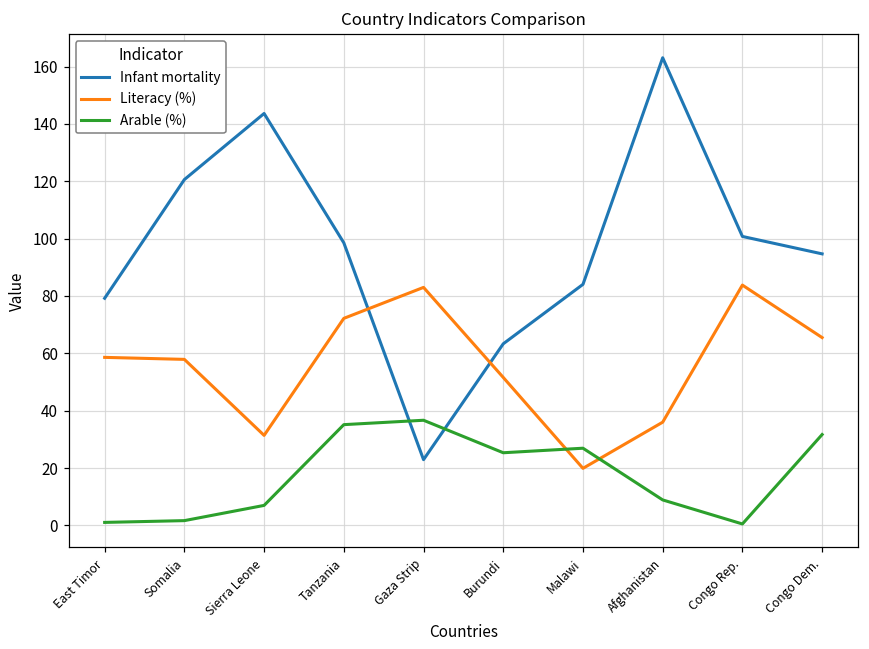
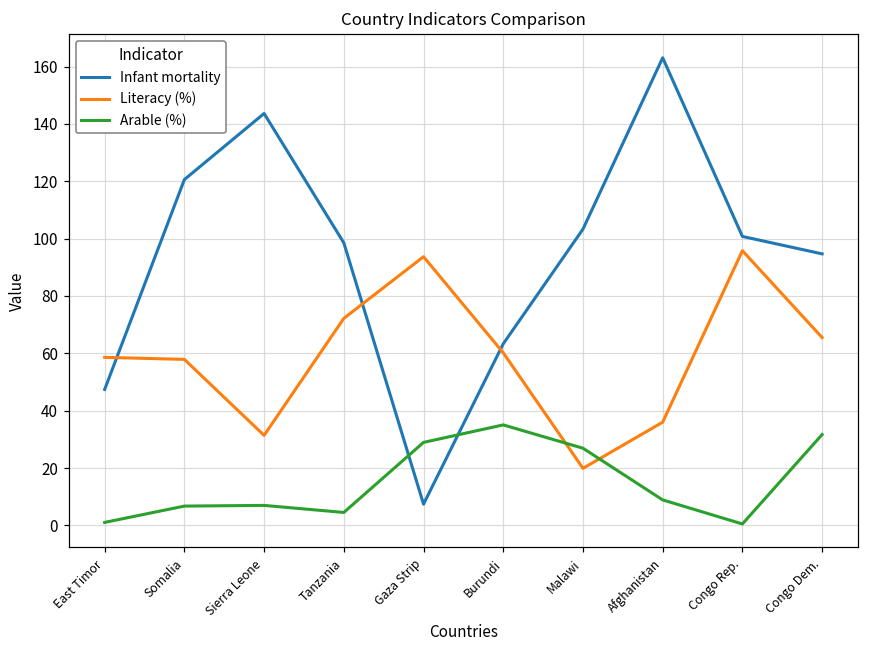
Infant mortality, East Timor: 79 -> 47
Arable (%), Somalia: 2 -> 7
Arable (%), Tanzania: 35 -> 5
Infant mortality, Gaza Strip: 23 -> 7
Literacy (%), Gaza Strip: 83 -> 94
Arable (%), Gaza Strip: 37 -> 29
Literacy (%), Burundi: 52 -> 60
Arable (%), Burundi: 25 -> 35
Infant mortality, Malawi: 84 -> 103
Literacy (%), Congo Rep.: 84 -> 96
